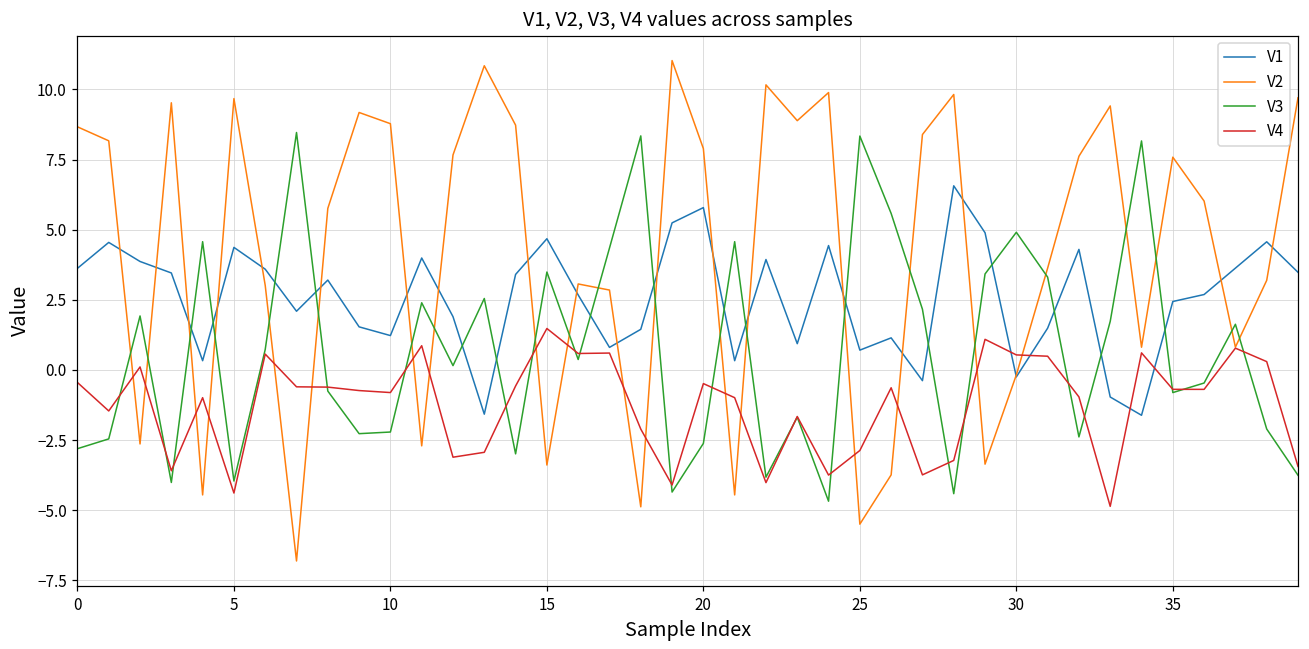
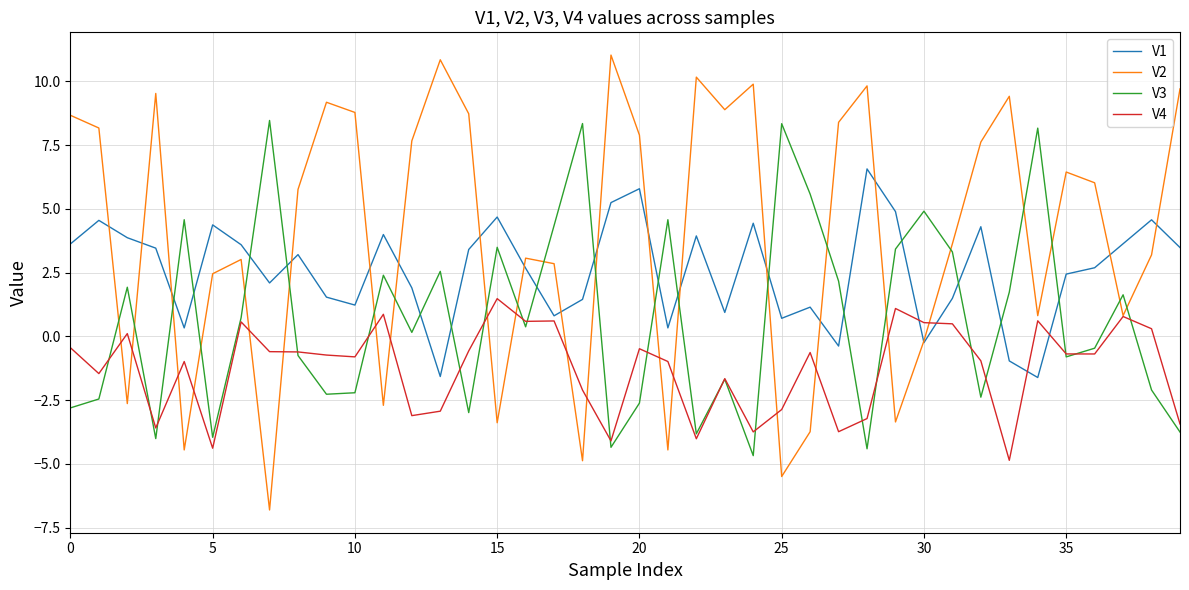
V2, 5: 9.7 -> 2.5
V2, 35: 7.6 -> 6.4
